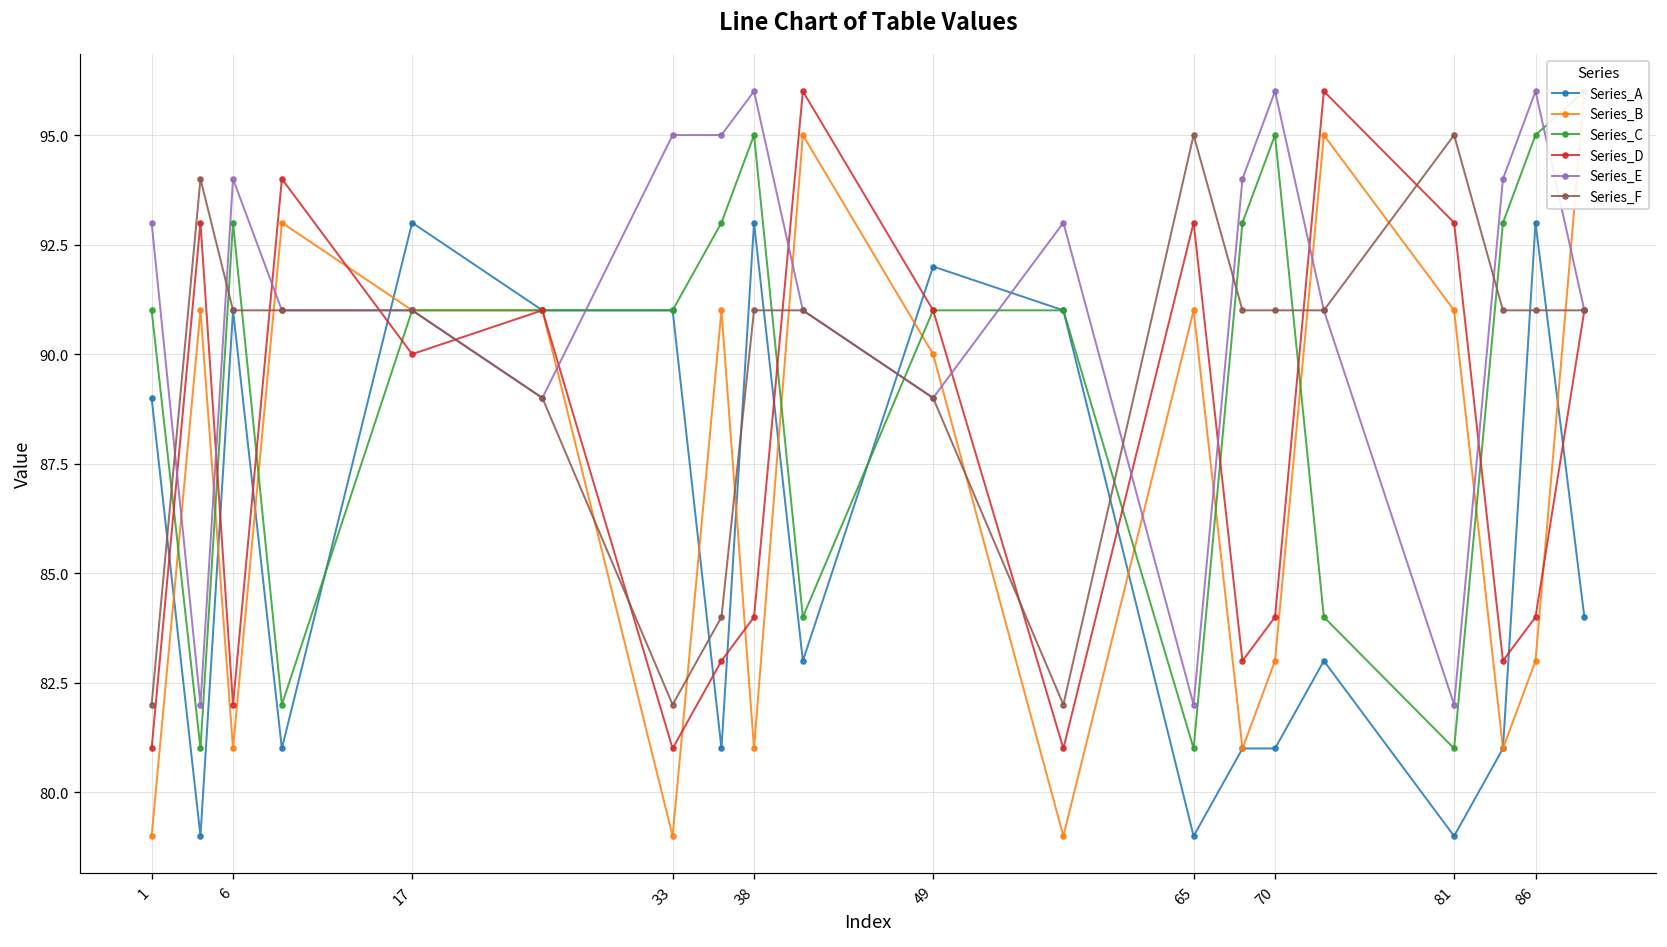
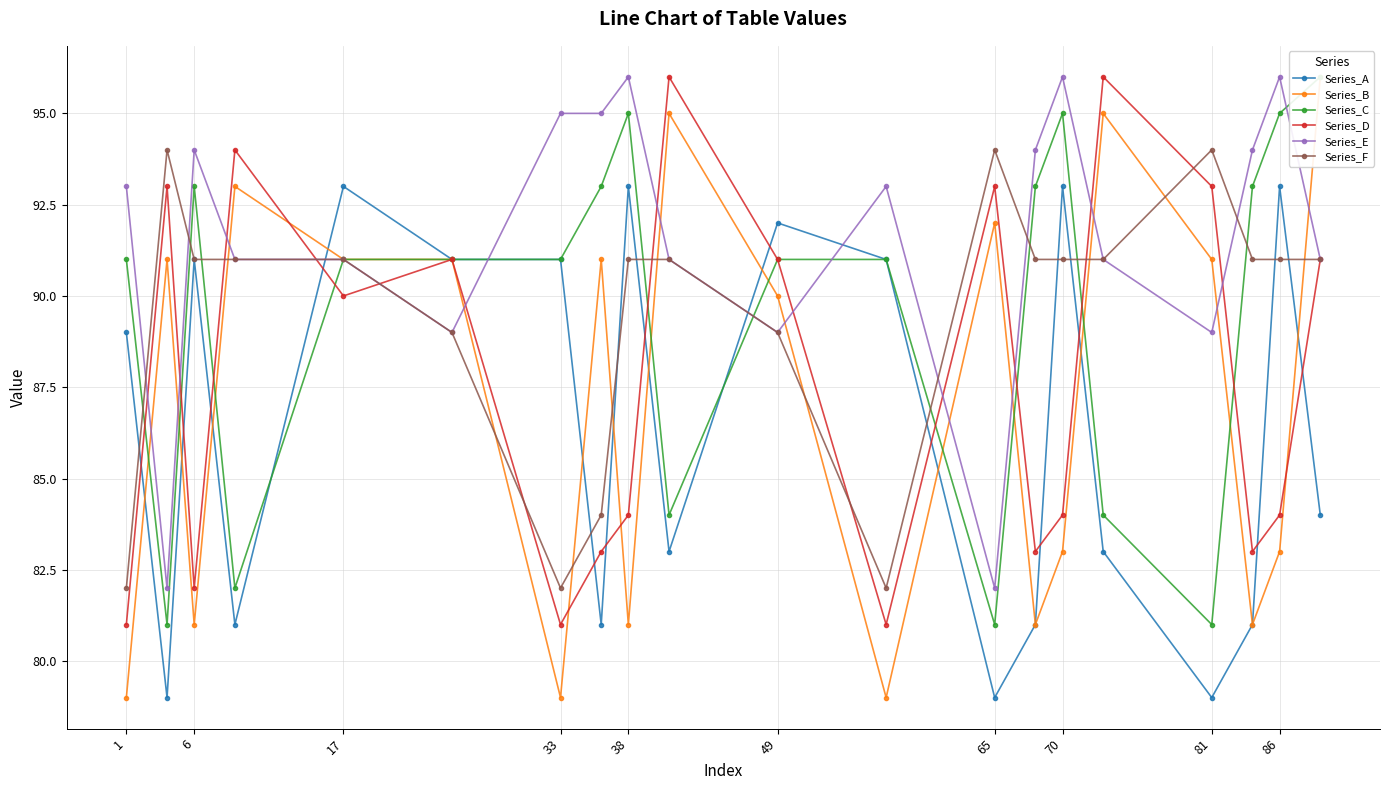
Series_B, 65: 91 -> 92
Series_F, 65: 95 -> 94
Series_A, 70: 81 -> 93
Series_E, 81: 82 -> 89
Series_F, 81: 95 -> 94
